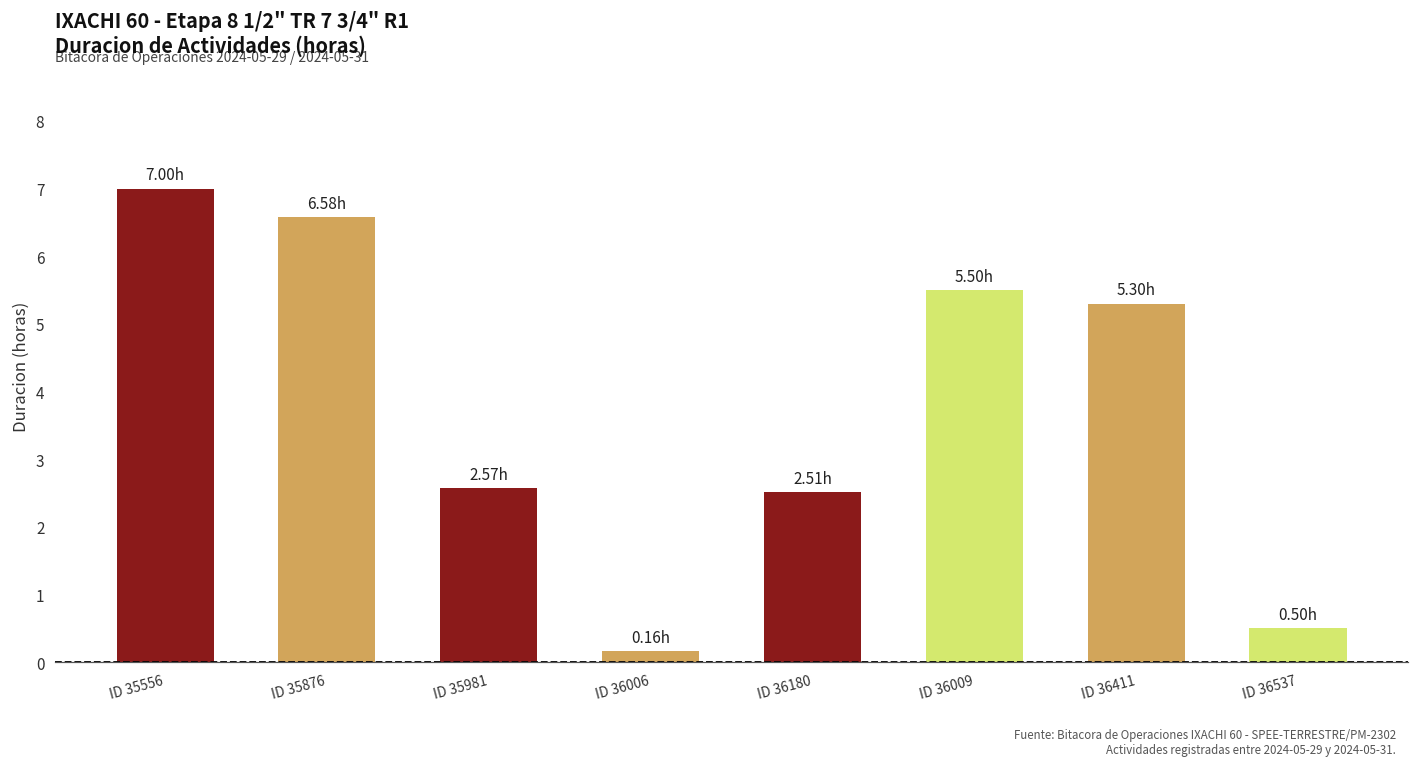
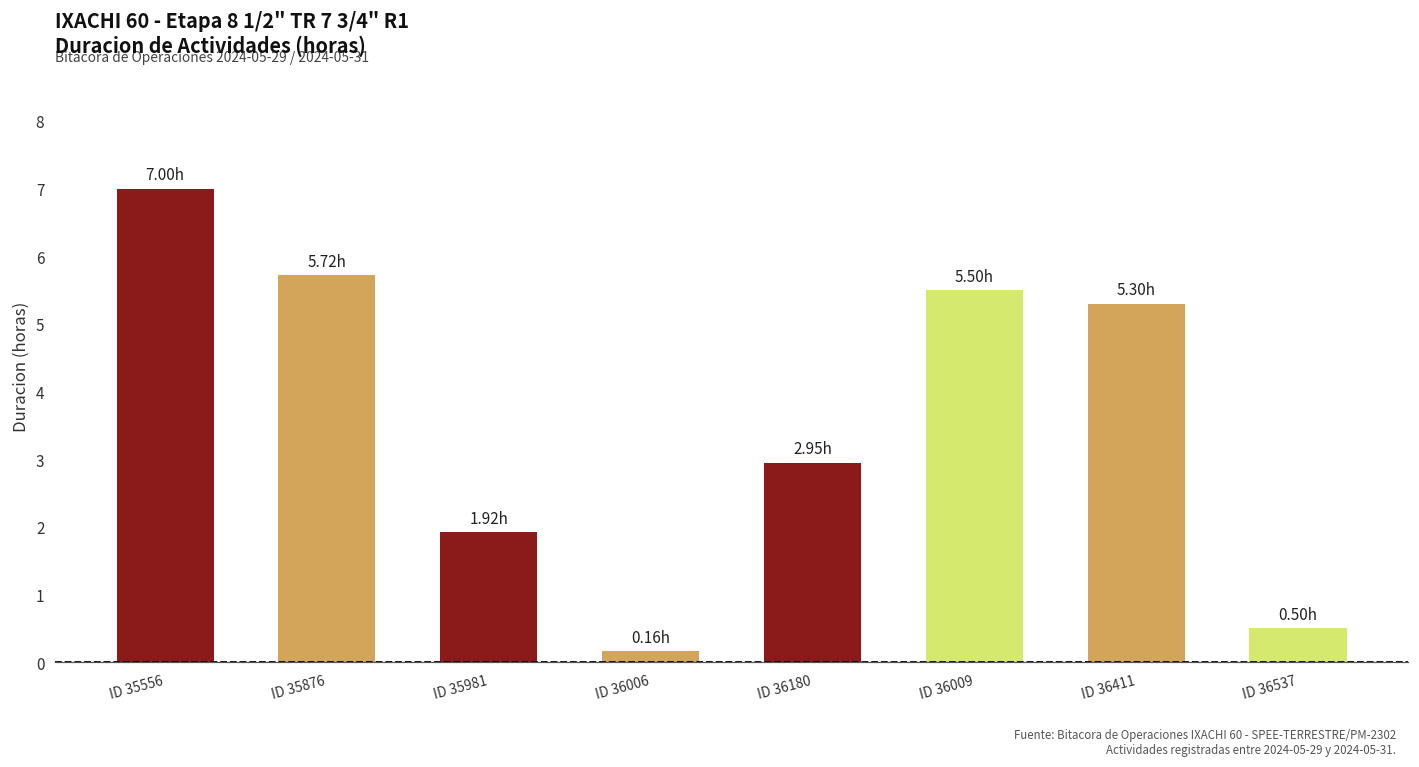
ID 35876: 6.58h -> 5.72h
ID 35981: 2.57h -> 1.92h
ID 36180: 2.51h -> 2.95h
